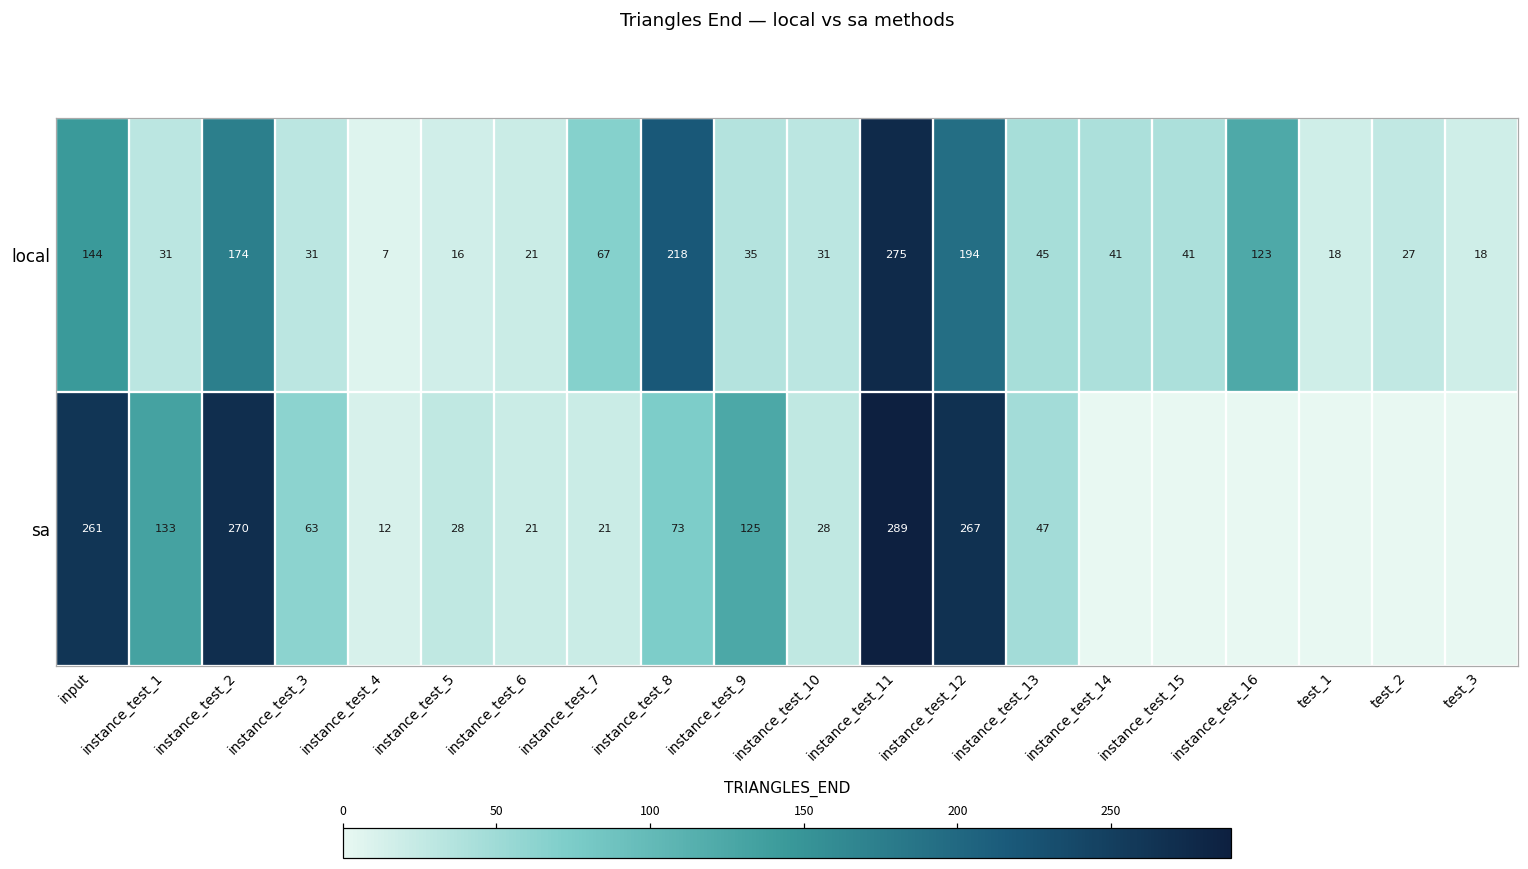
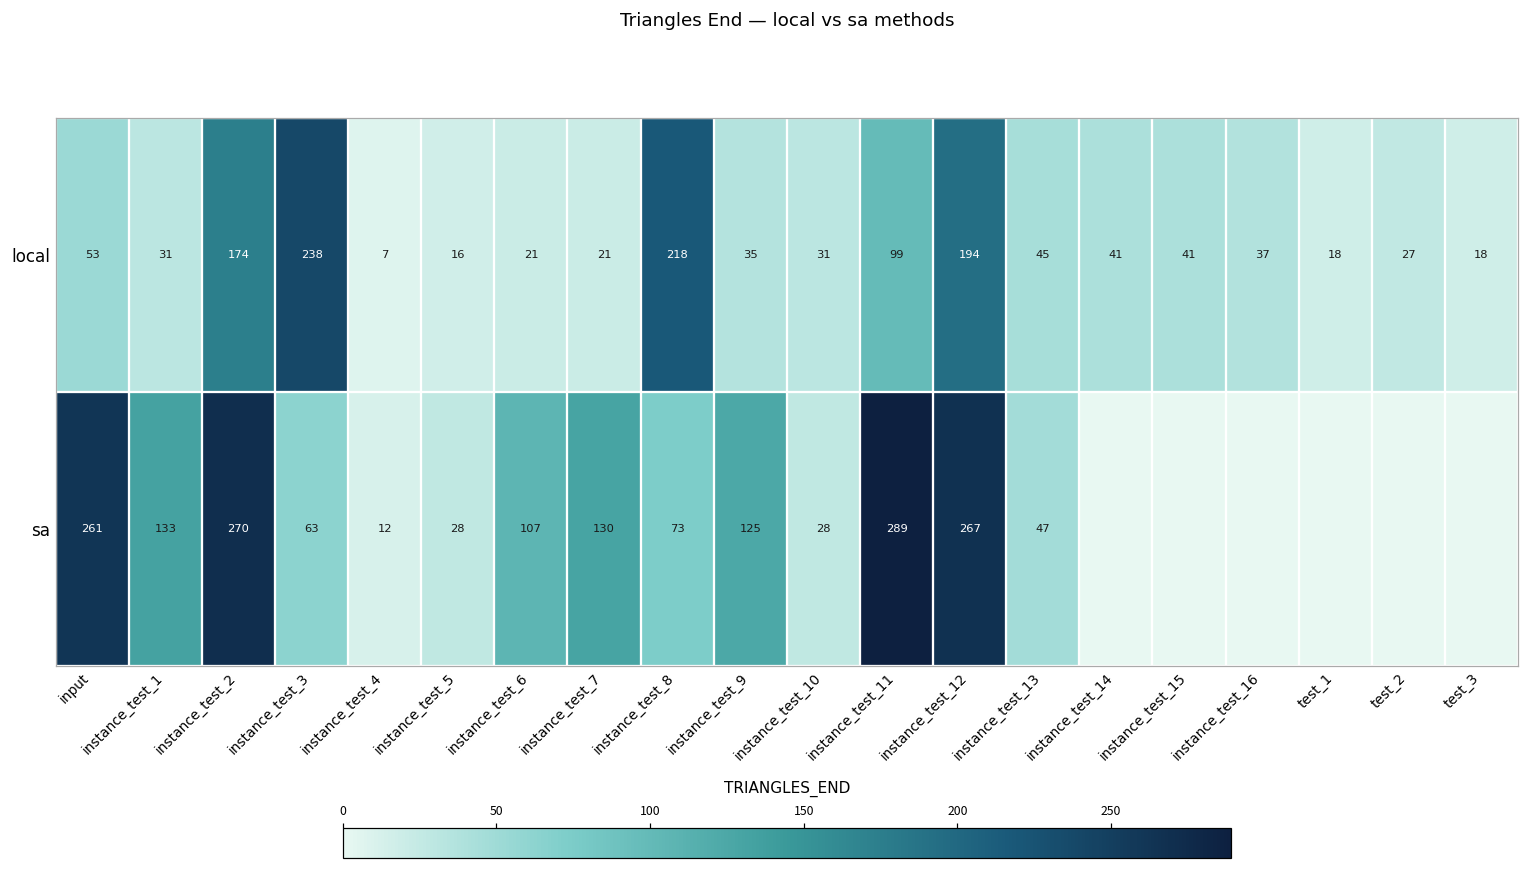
local, input: 144 -> 53
local, instance_test_3: 31 -> 238
local, instance_test_7: 67 -> 21
local, instance_test_11: 275 -> 99
local, instance_test_16: 123 -> 37
sa, instance_test_6: 21 -> 107
sa, instance_test_7: 21 -> 130
